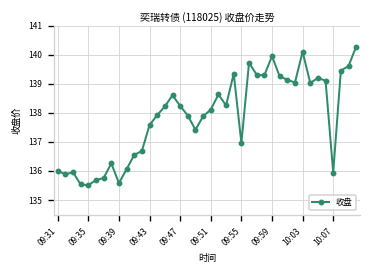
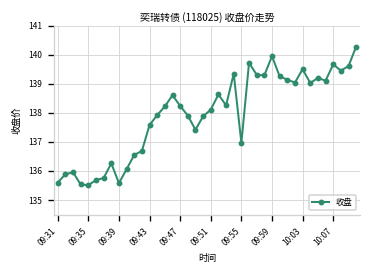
09:31: 136.0 -> 135.6
10:03: 140.1 -> 139.5
10:07: 135.9 -> 139.7
